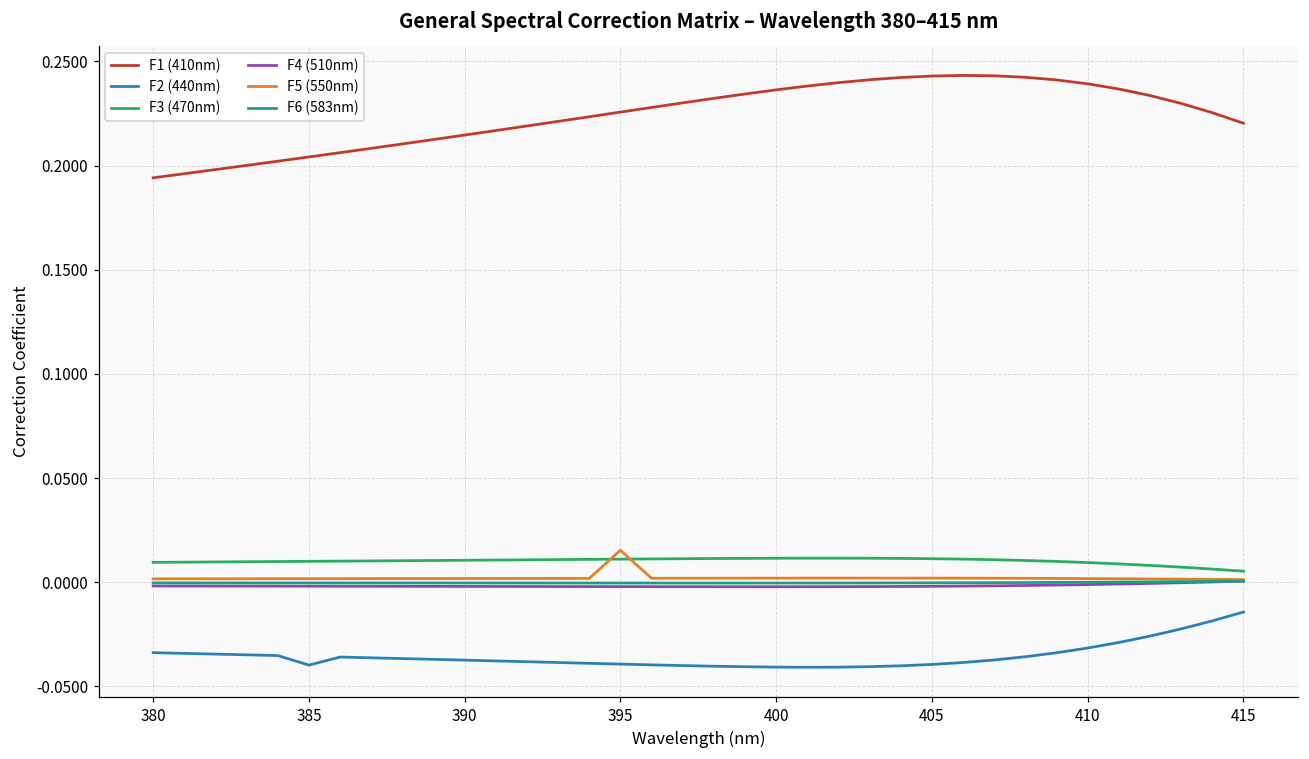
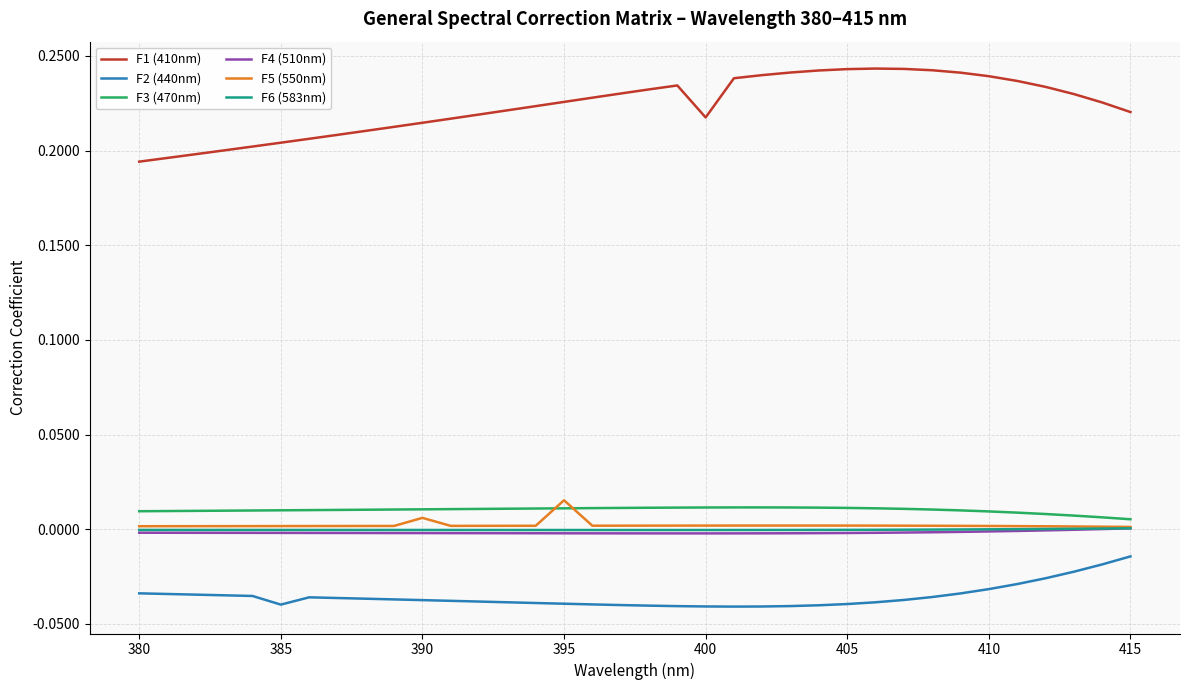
F5 (550nm), 390: 0.002 -> 0.006
F1 (410nm), 400: 0.236 -> 0.217
